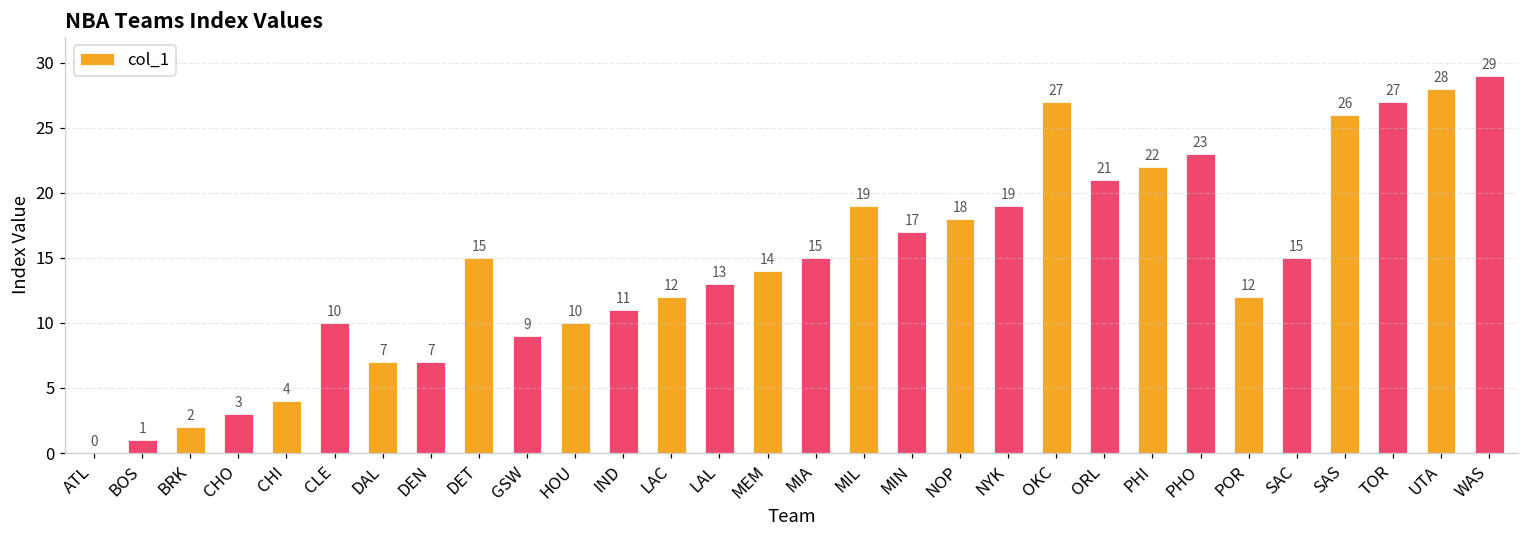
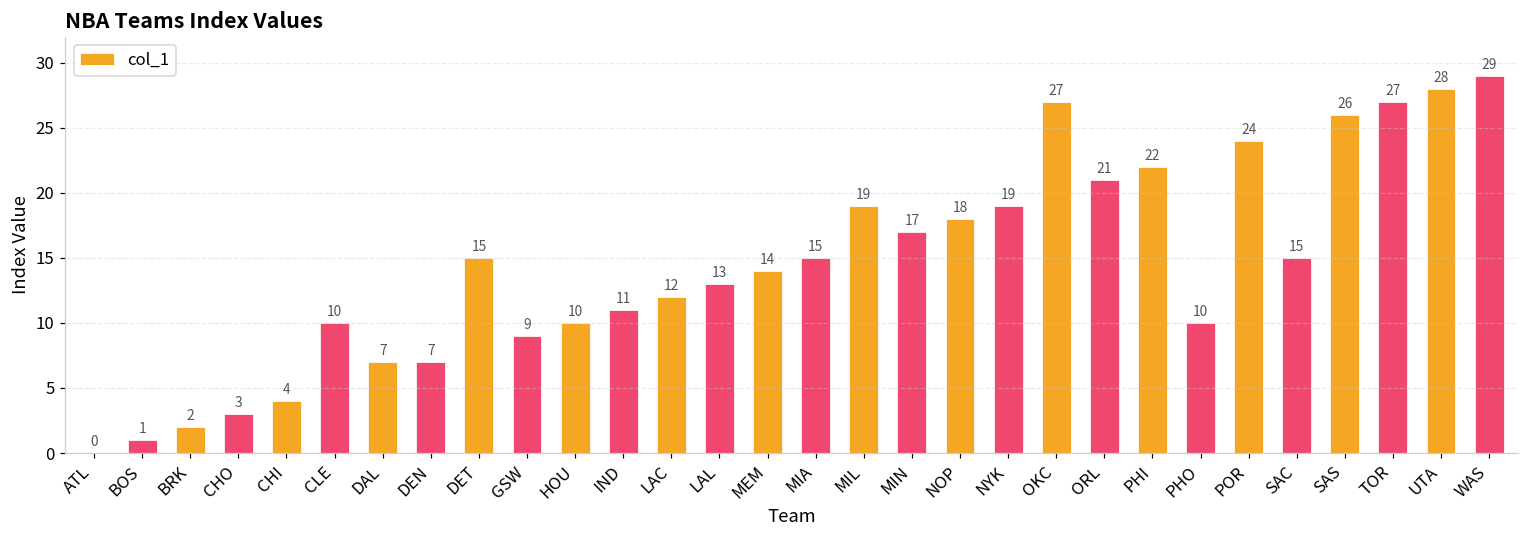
PHO: 23 -> 10
POR: 12 -> 24
